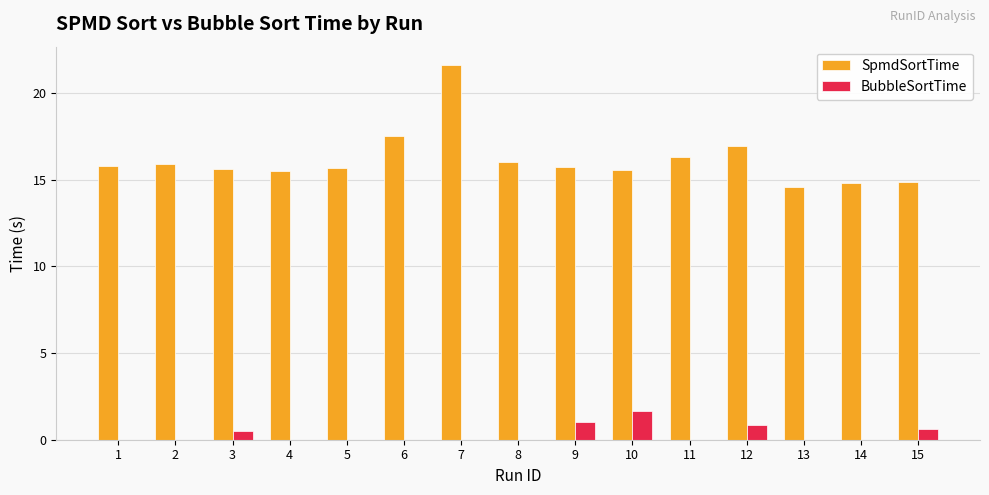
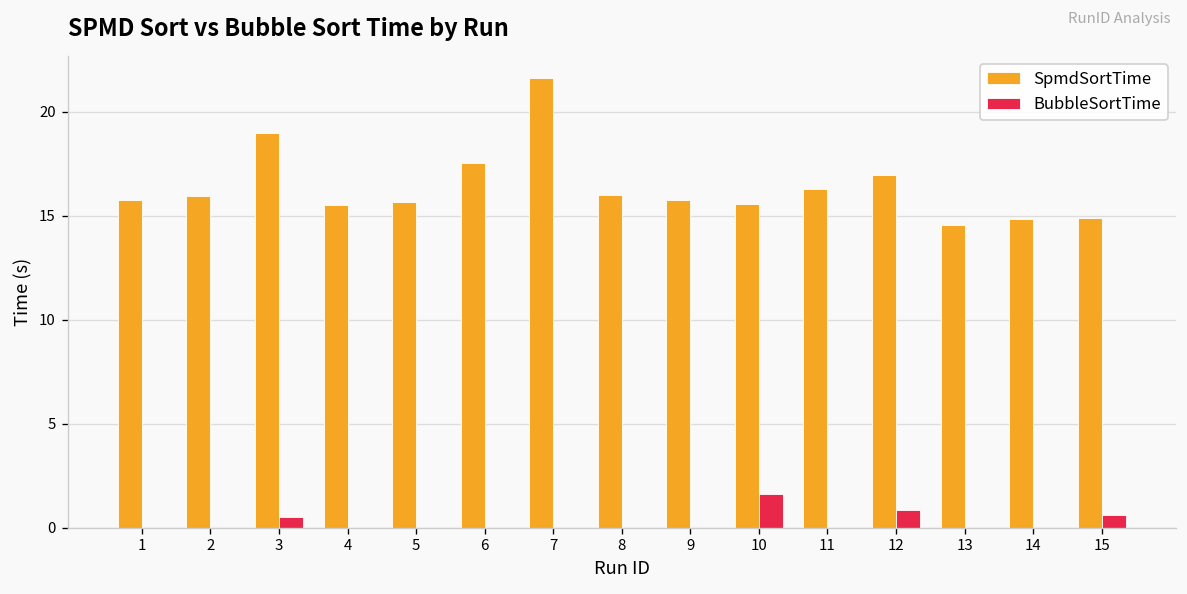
SpmdSortTime, 3: 15.6 -> 19.0
BubbleSortTime, 9: 1.0 -> 0.0
